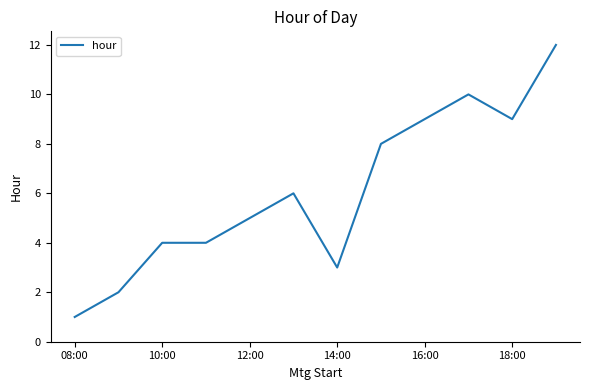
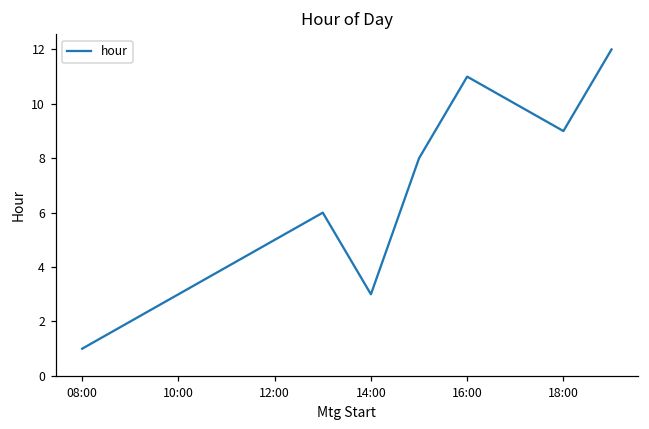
10:00: 4 -> 3
16:00: 9 -> 11
